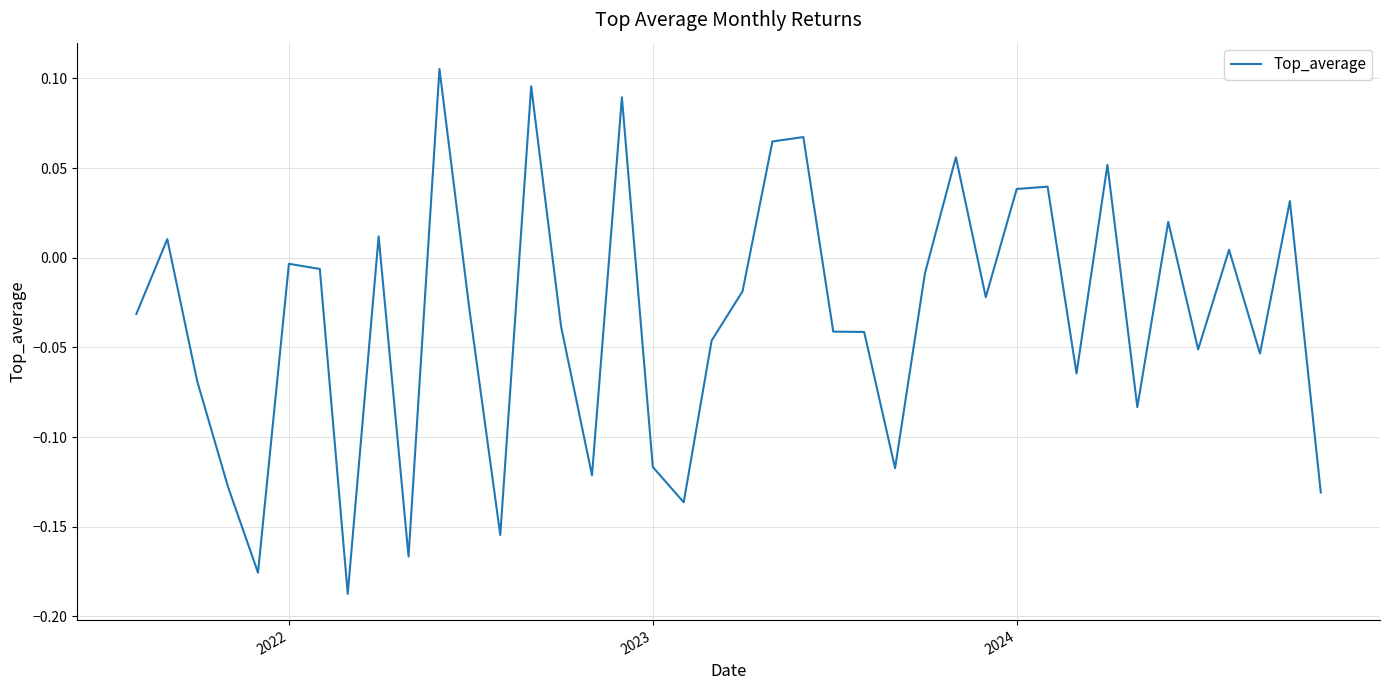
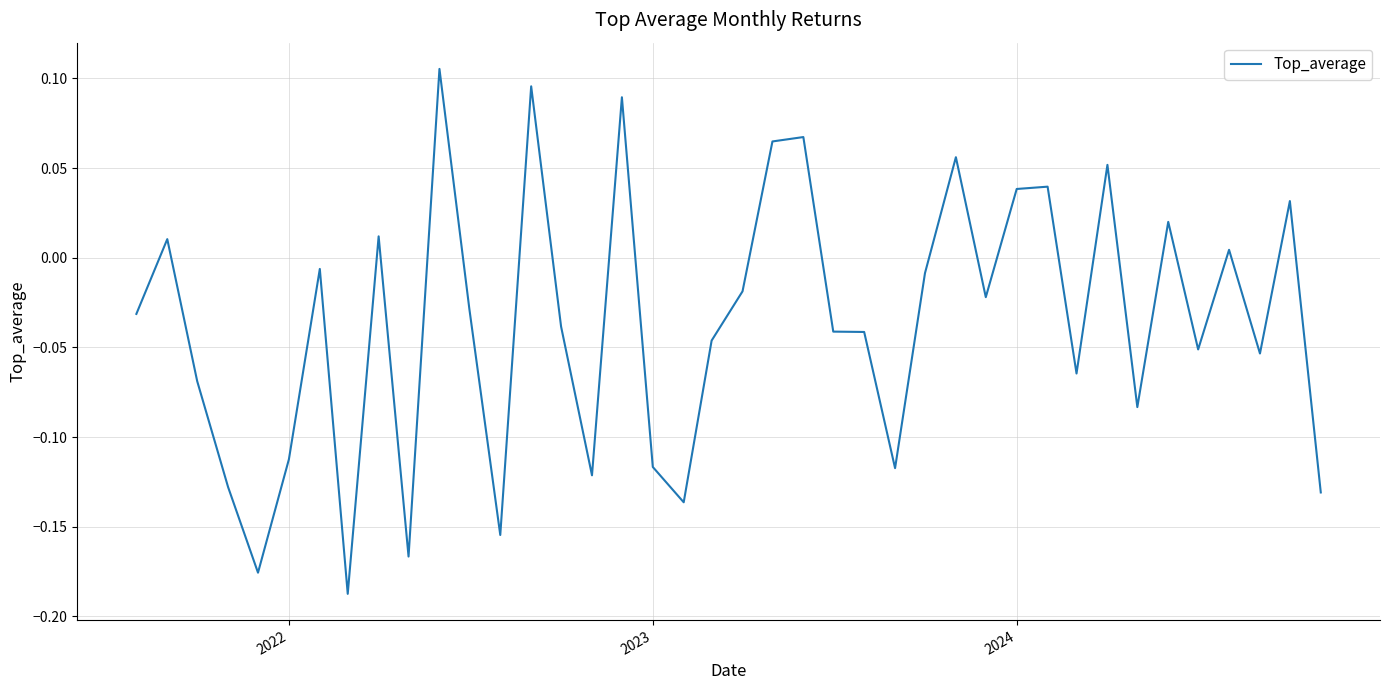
2022: -0.003 -> -0.112
